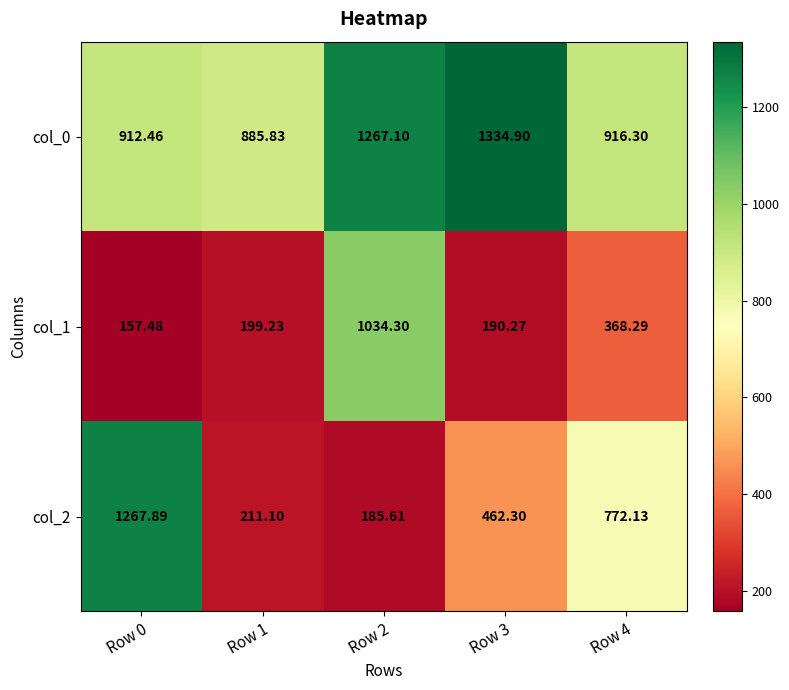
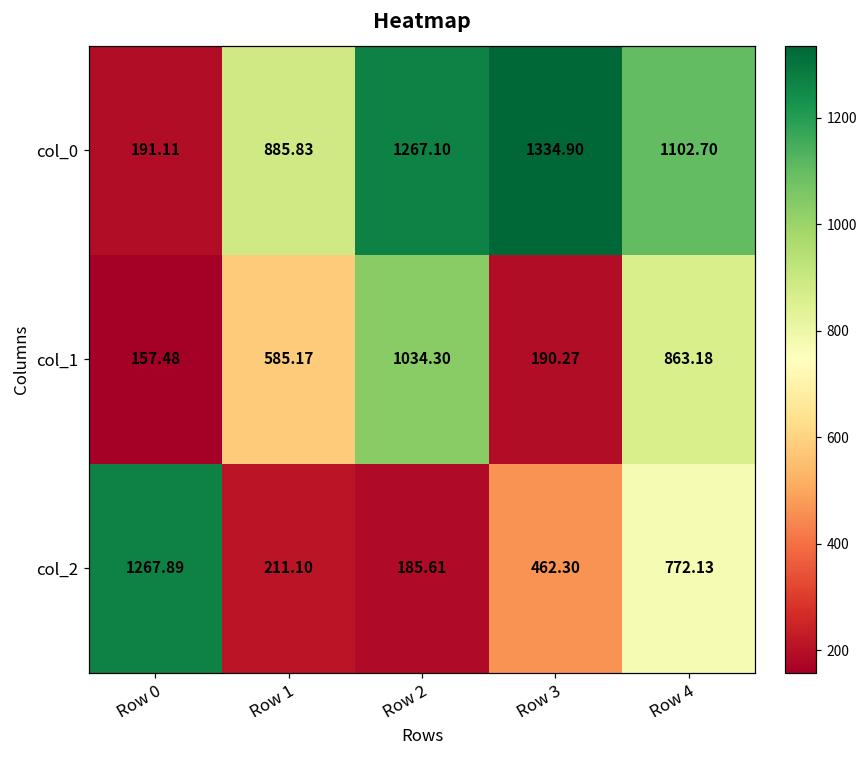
col_0, Row 0: 912.46 -> 191.11
col_0, Row 4: 916.30 -> 1102.70
col_1, Row 1: 199.23 -> 585.17
col_1, Row 4: 368.29 -> 863.18
